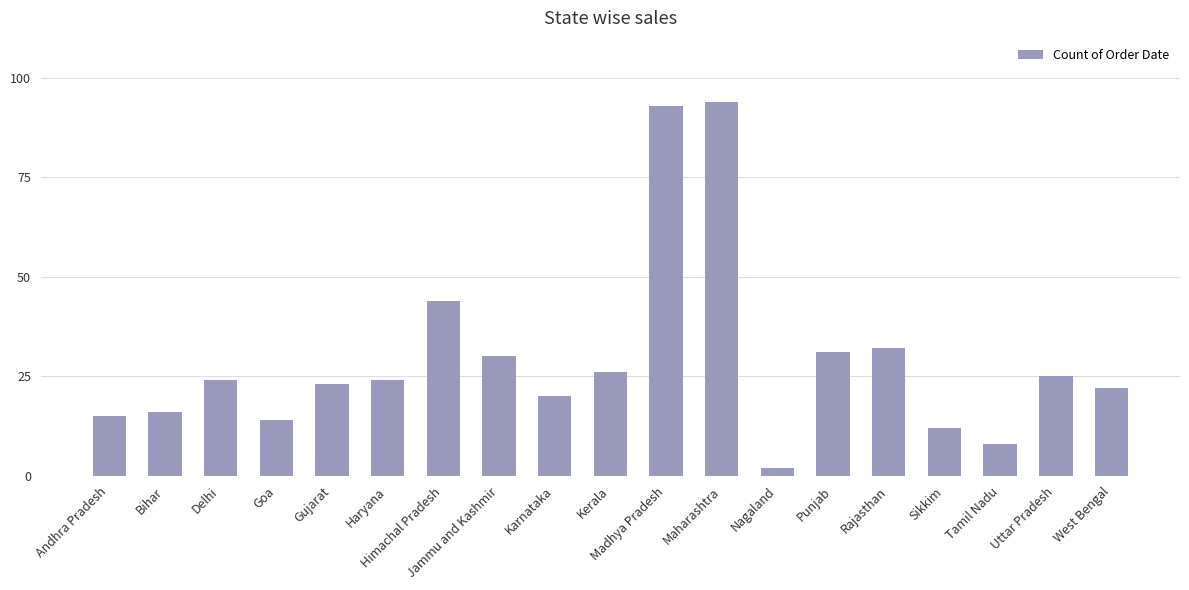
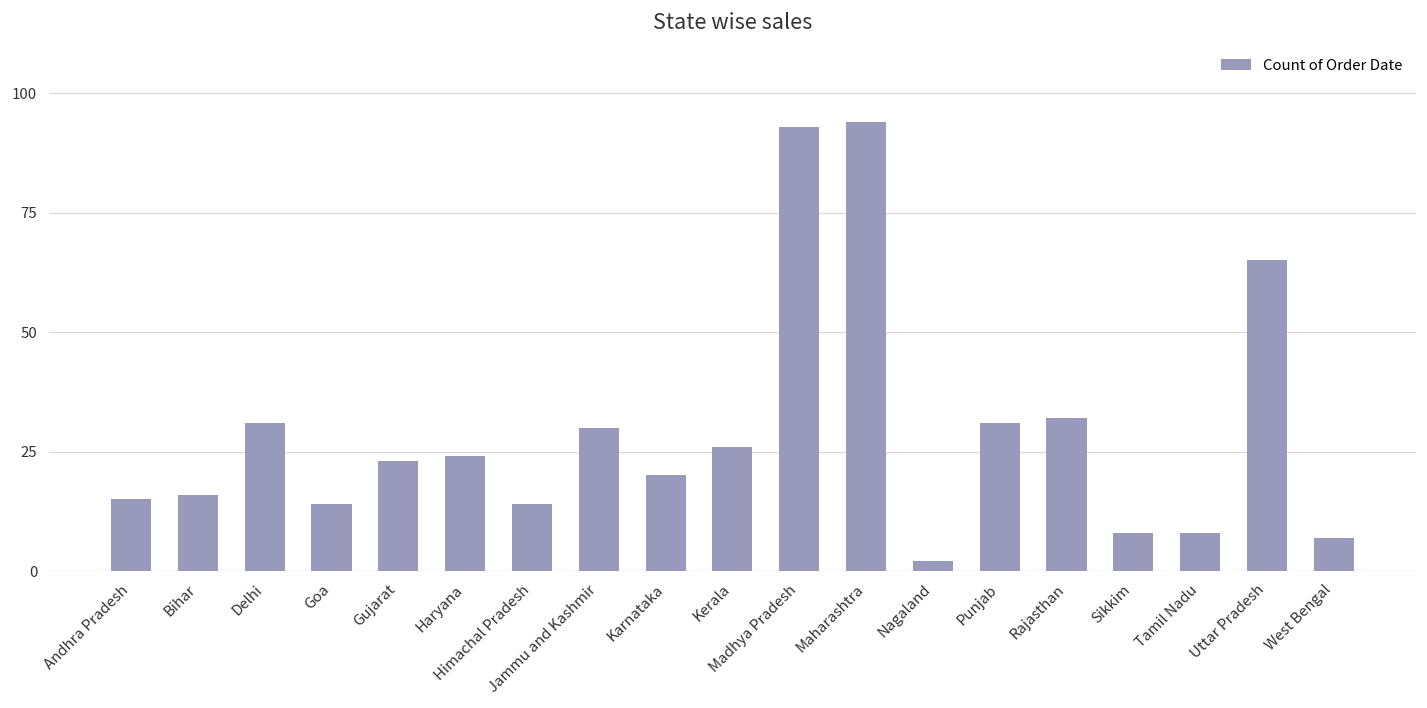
Delhi: 24 -> 31
Himachal Pradesh: 44 -> 14
Sikkim: 12 -> 8
Uttar Pradesh: 25 -> 65
West Bengal: 22 -> 7
